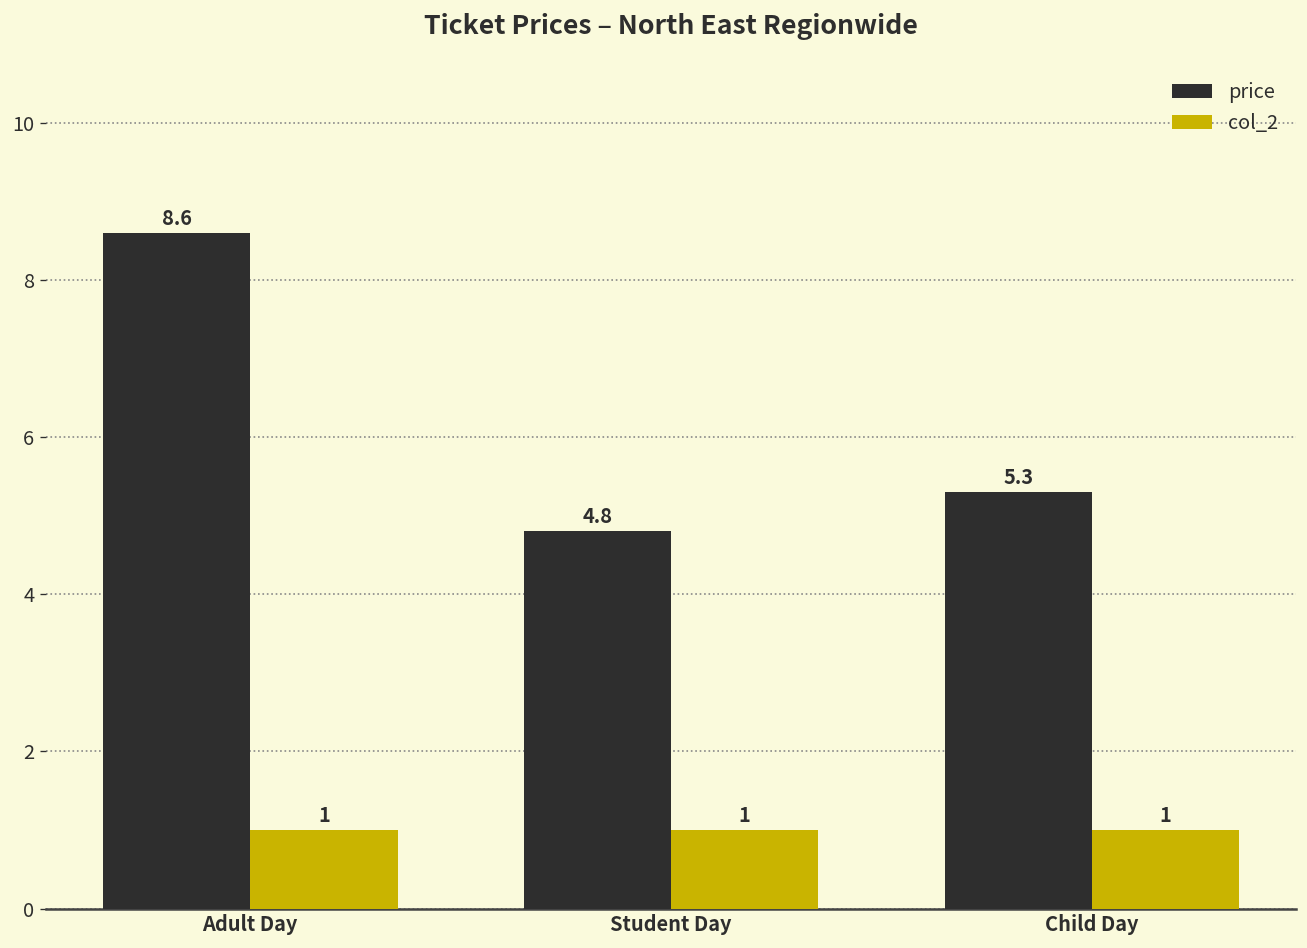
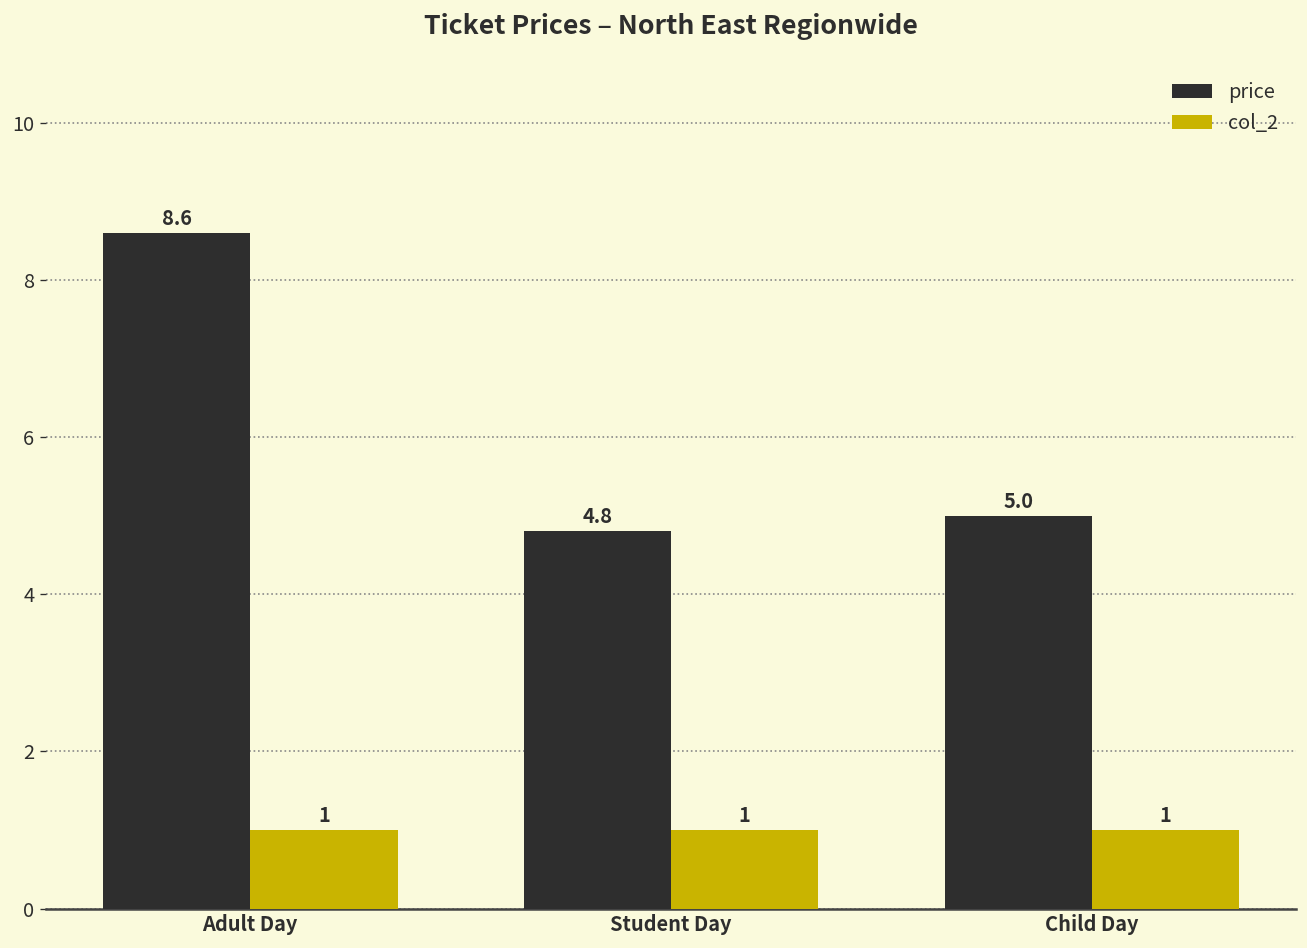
price, Child Day: 5.3 -> 5.0
